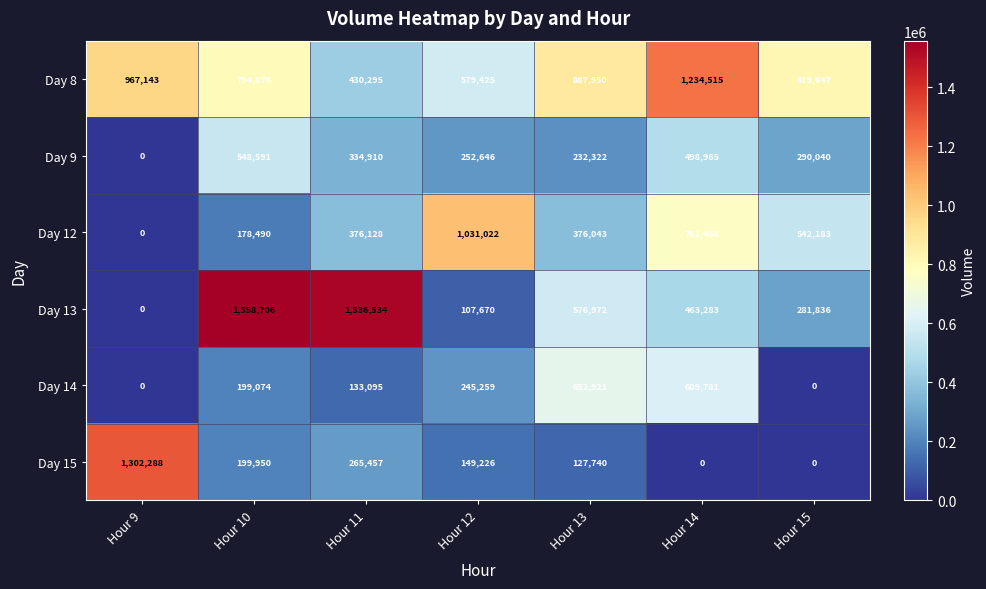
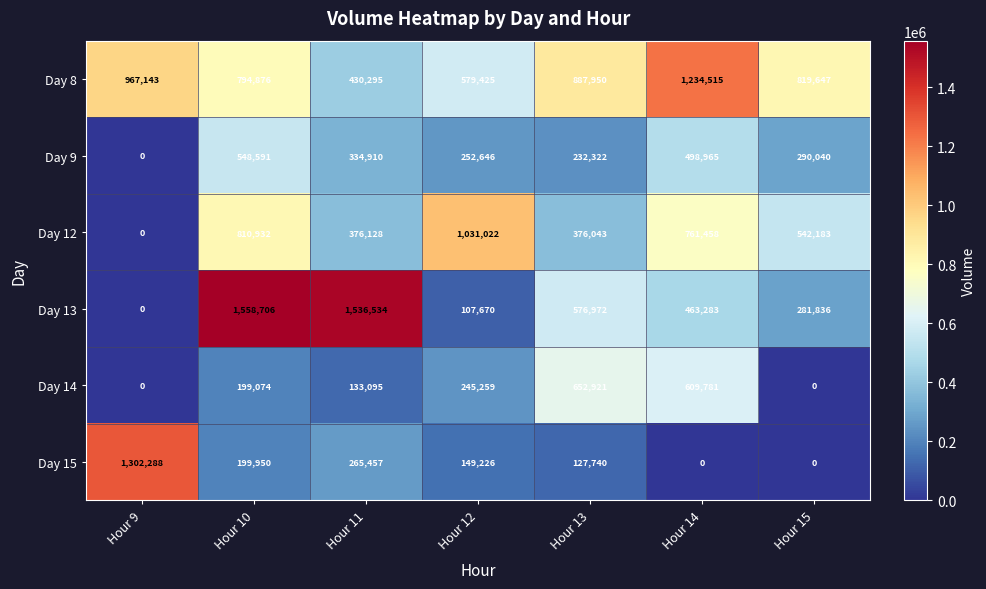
Day 12, Hour 10: 178,490 -> 810,932
